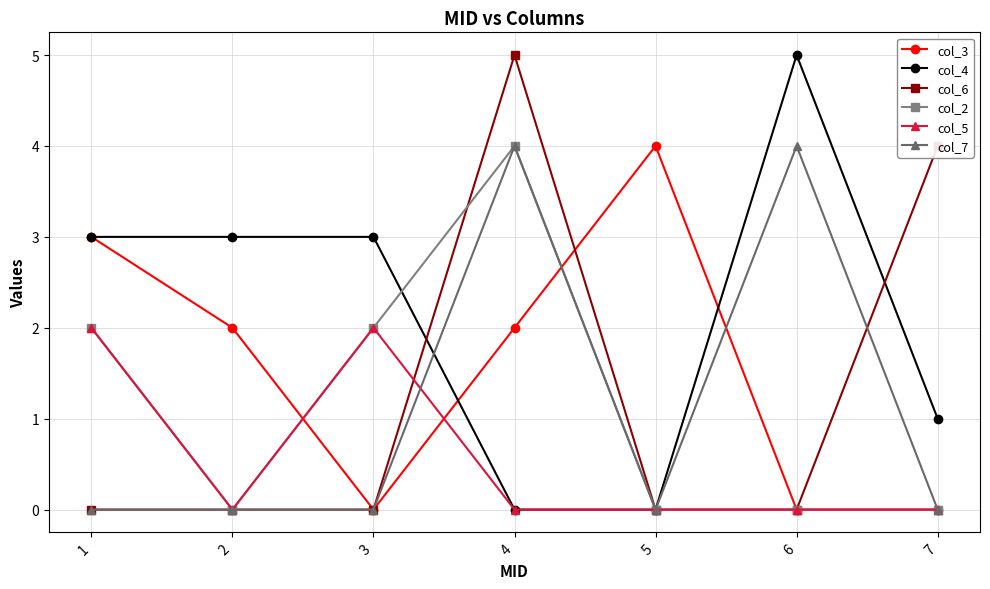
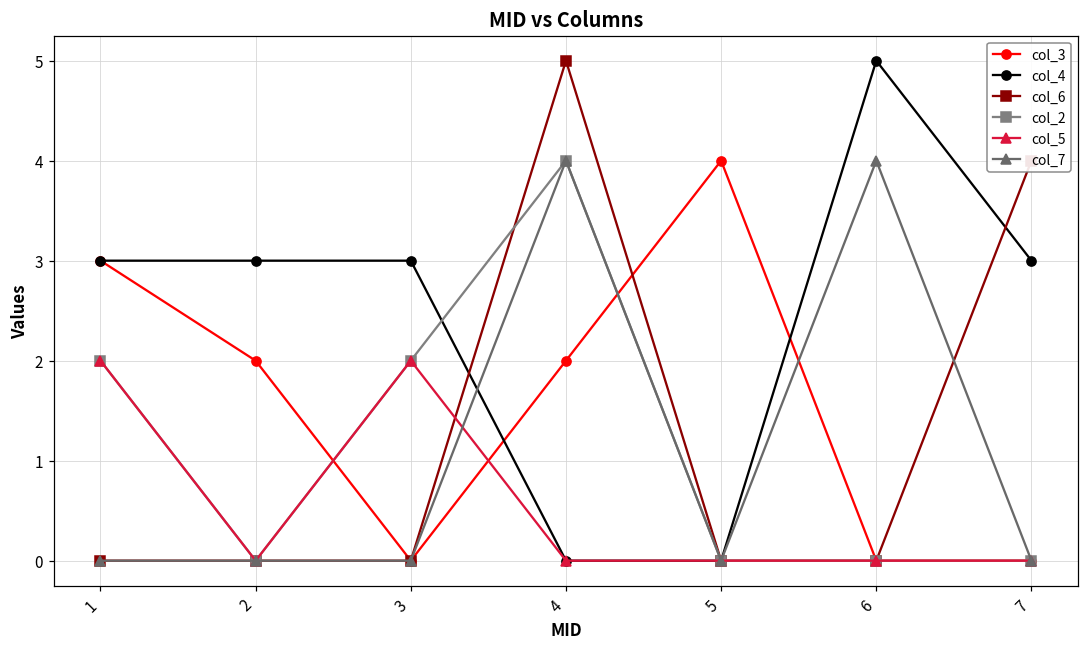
col_4, 7: 1 -> 3
